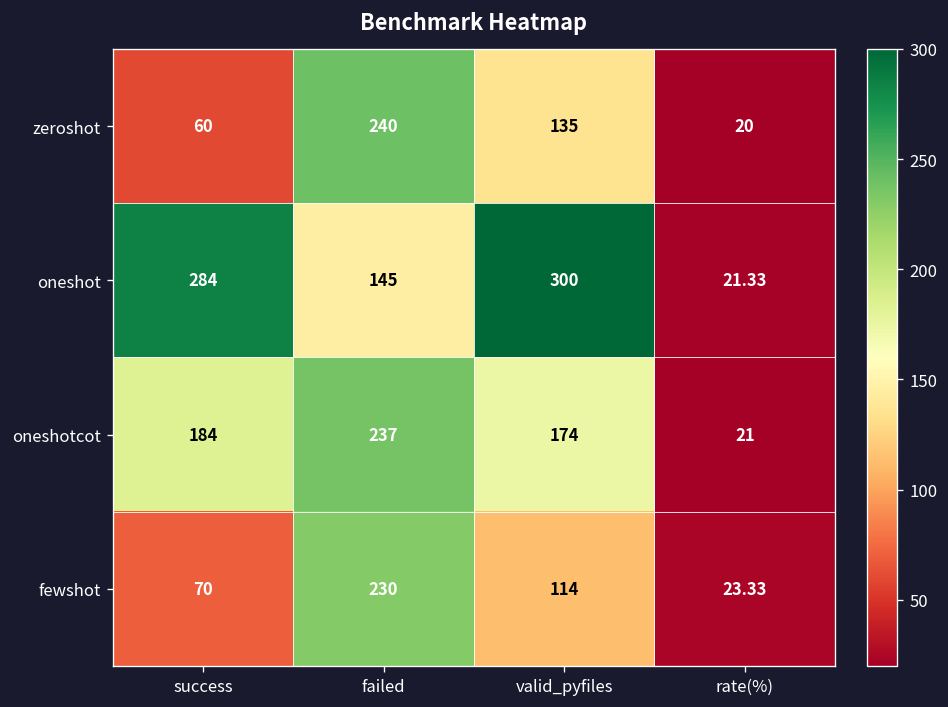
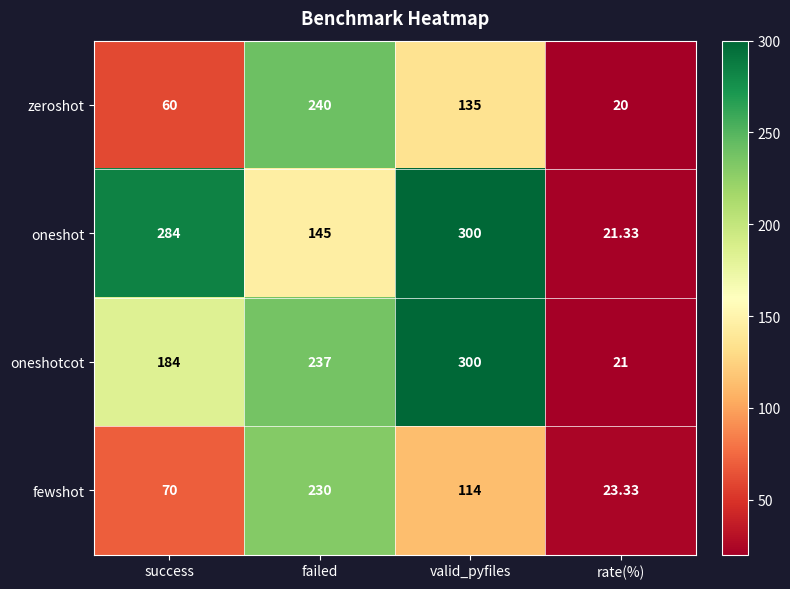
oneshotcot, valid_pyfiles: 174 -> 300
